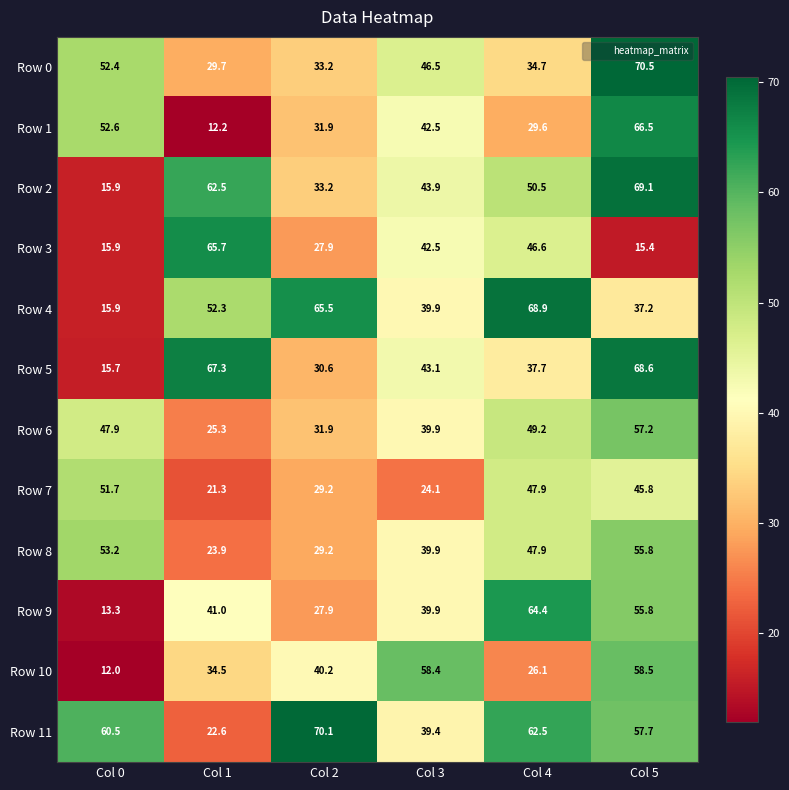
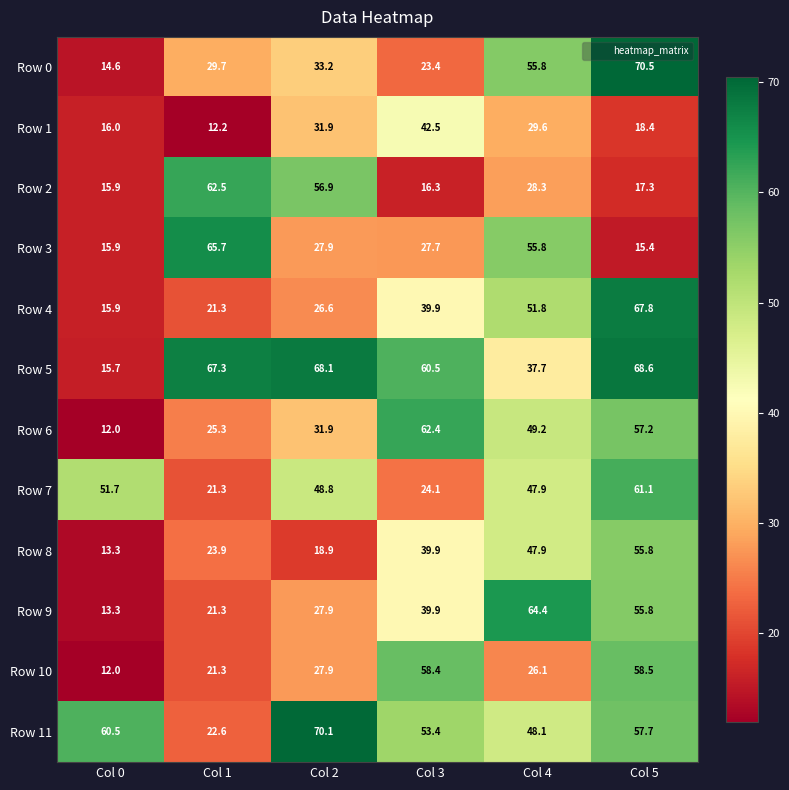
Row 0, Col 0: 52.4 -> 14.6
Row 0, Col 3: 46.5 -> 23.4
Row 0, Col 4: 34.7 -> 55.8
Row 1, Col 0: 52.6 -> 16.0
Row 1, Col 5: 66.5 -> 18.4
Row 2, Col 2: 33.2 -> 56.9
Row 2, Col 3: 43.9 -> 16.3
Row 2, Col 4: 50.5 -> 28.3
Row 2, Col 5: 69.1 -> 17.3
Row 3, Col 3: 42.5 -> 27.7
Row 3, Col 4: 46.6 -> 55.8
Row 4, Col 1: 52.3 -> 21.3
Row 4, Col 2: 65.5 -> 26.6
Row 4, Col 4: 68.9 -> 51.8
Row 4, Col 5: 37.2 -> 67.8
Row 5, Col 2: 30.6 -> 68.1
Row 5, Col 3: 43.1 -> 60.5
Row 6, Col 0: 47.9 -> 12.0
Row 6, Col 3: 39.9 -> 62.4
Row 7, Col 2: 29.2 -> 48.8
Row 7, Col 5: 45.8 -> 61.1
Row 8, Col 0: 53.2 -> 13.3
Row 8, Col 2: 29.2 -> 18.9
Row 9, Col 1: 41.0 -> 21.3
Row 10, Col 1: 34.5 -> 21.3
Row 10, Col 2: 40.2 -> 27.9
Row 11, Col 3: 39.4 -> 53.4
Row 11, Col 4: 62.5 -> 48.1
